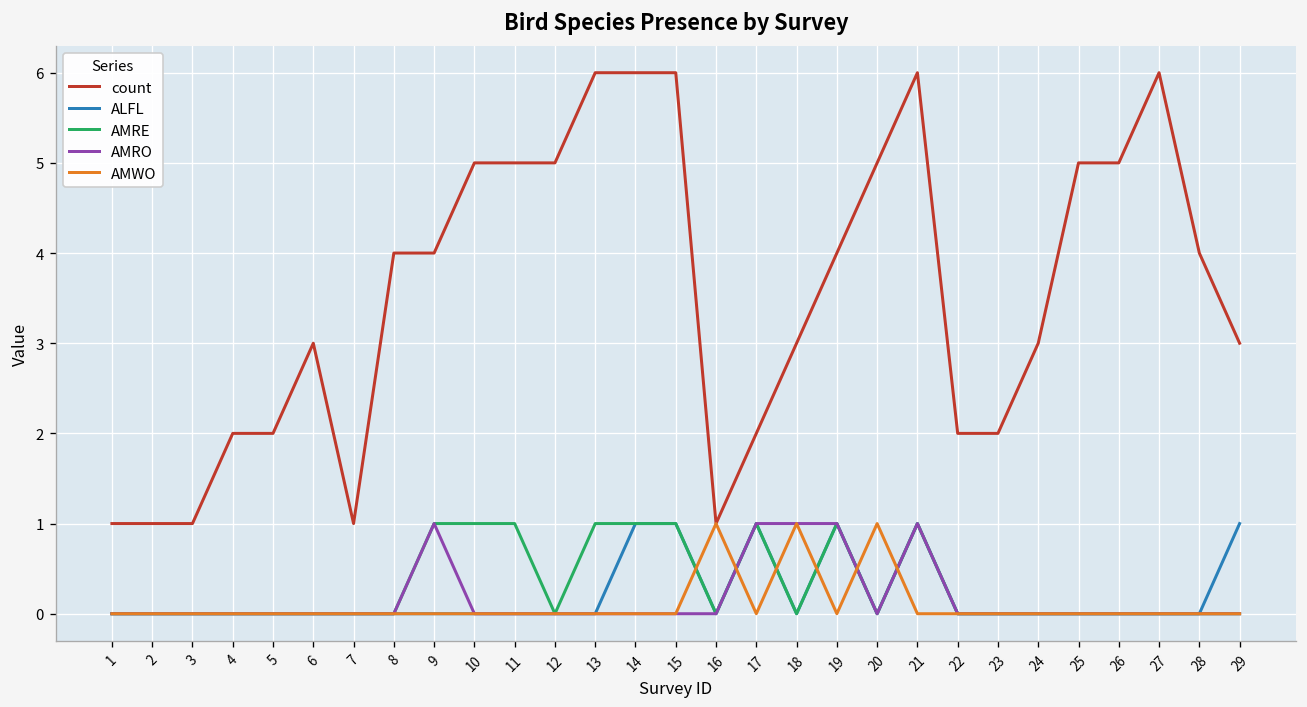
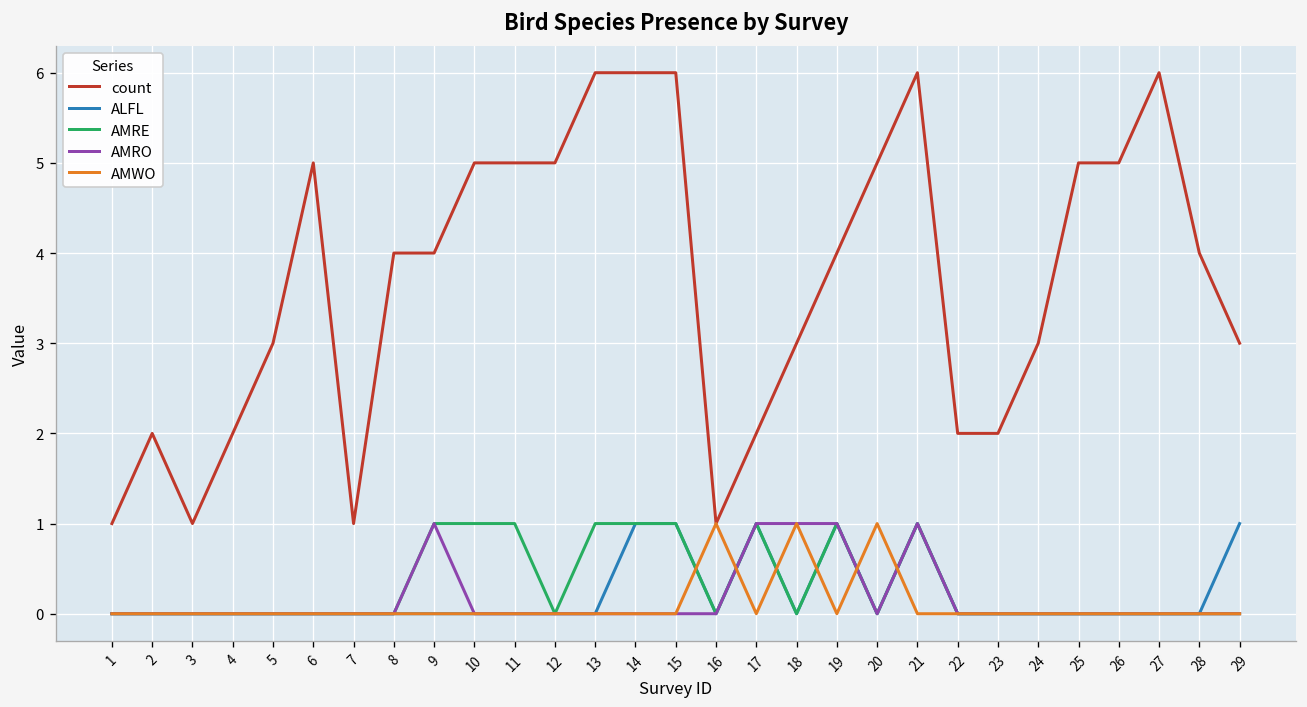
count, 2: 1 -> 2
count, 5: 2 -> 3
count, 6: 3 -> 5
